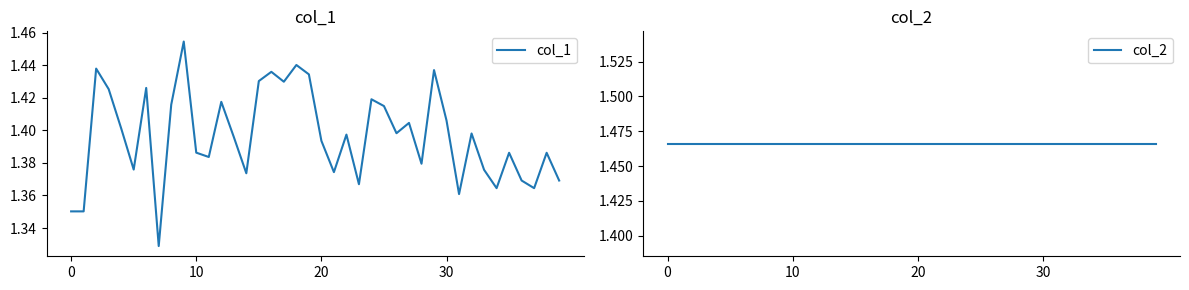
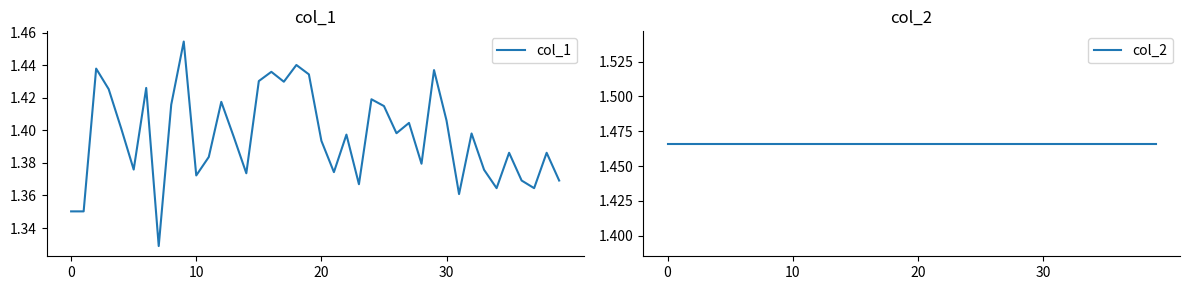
col_1, 10: 1.386 -> 1.372
